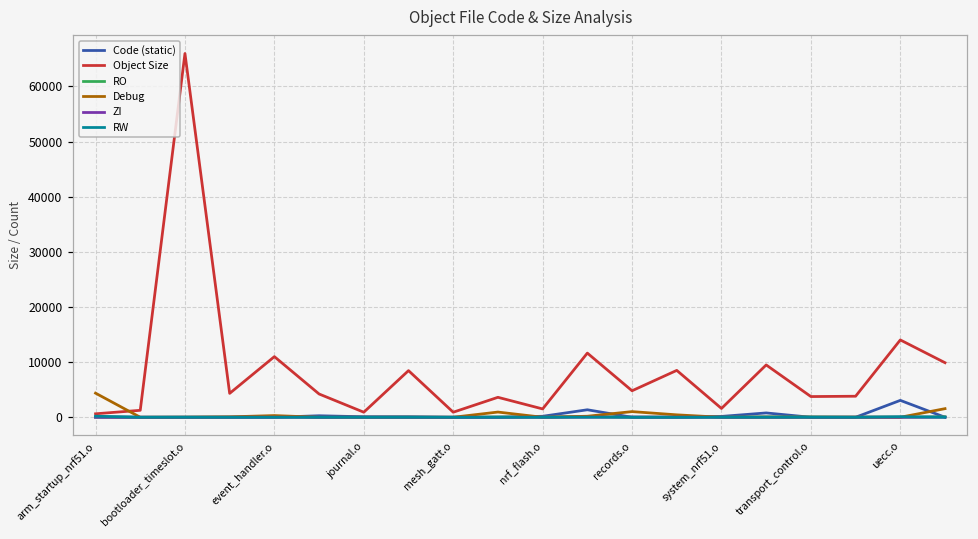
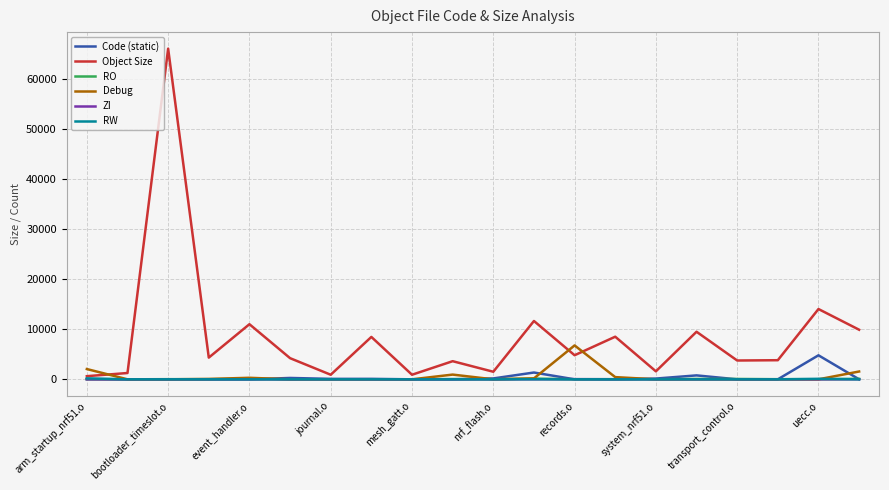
Debug, arm_startup_nrf51.o: 4000 -> 2000
Debug, records.o: 1000 -> 7000
Code (static), uecc.o: 3000 -> 5000
